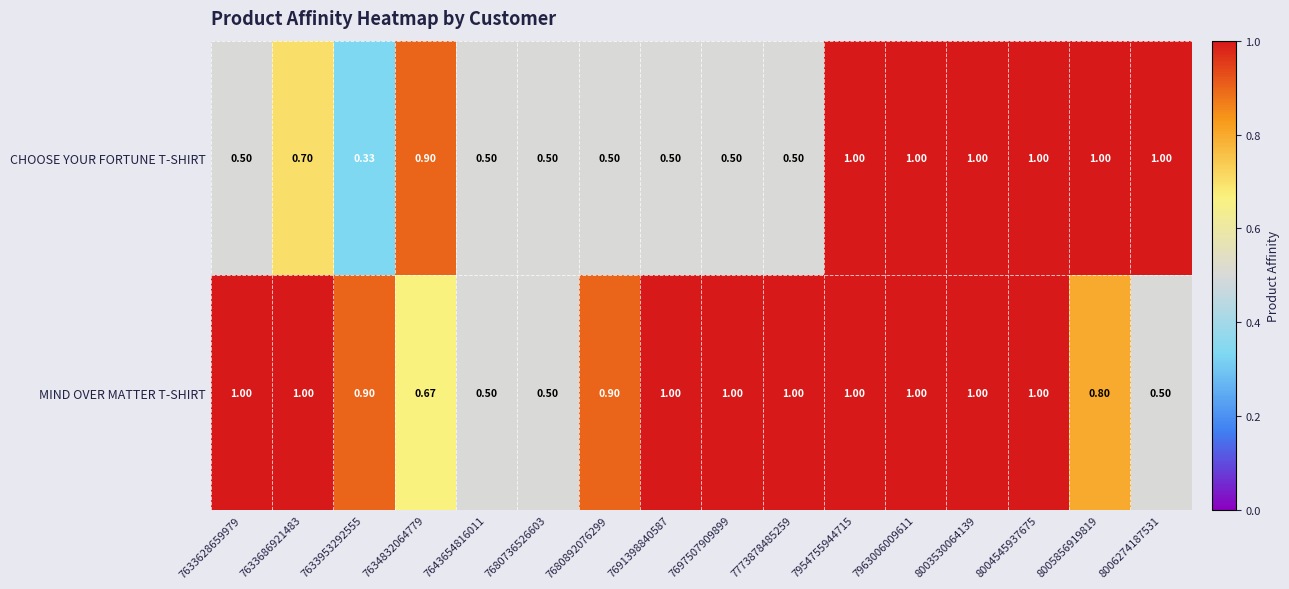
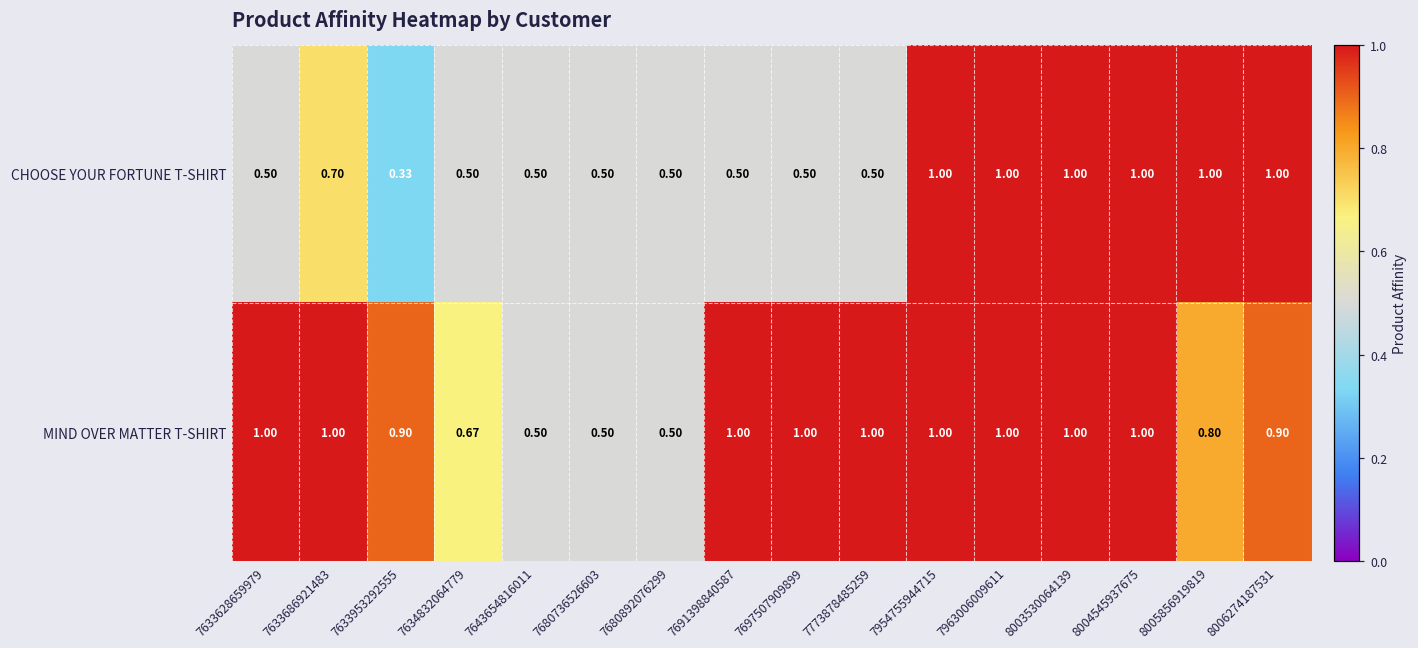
CHOOSE YOUR FORTUNE T-SHIRT, 7634832064779: 0.90 -> 0.50
MIND OVER MATTER T-SHIRT, 7680892076299: 0.90 -> 0.50
MIND OVER MATTER T-SHIRT, 8006274187531: 0.50 -> 0.90
